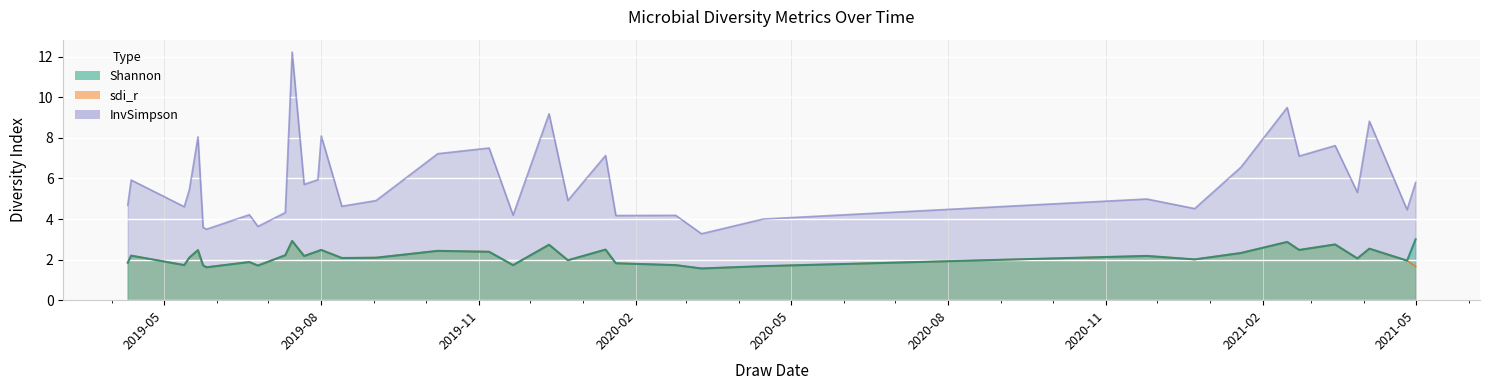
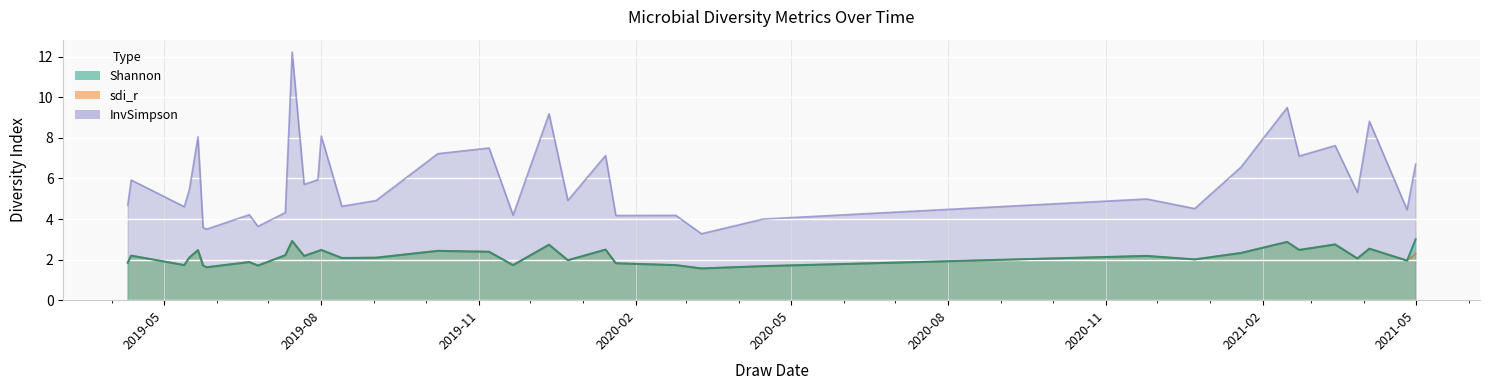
InvSimpson, 2021-05: 5.8 -> 6.7
sdi_r, 2021-05: 1.7 -> 2.3
